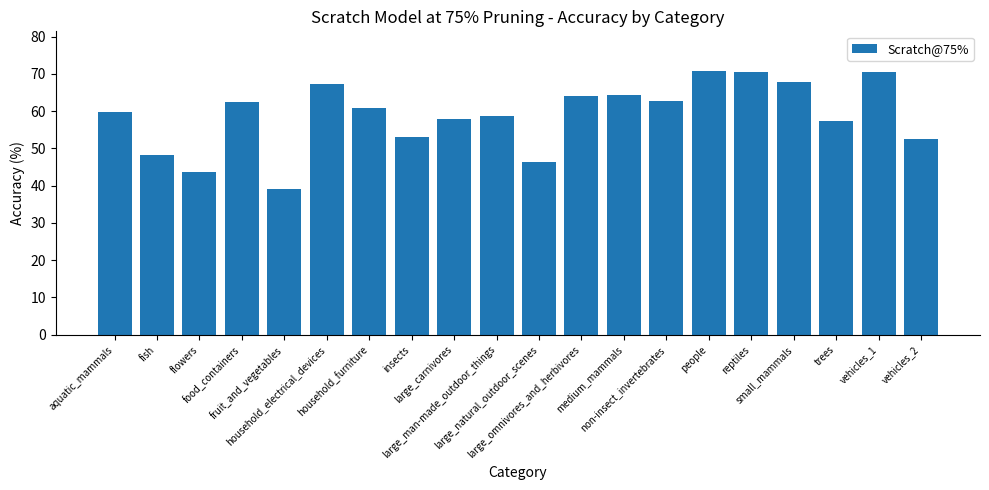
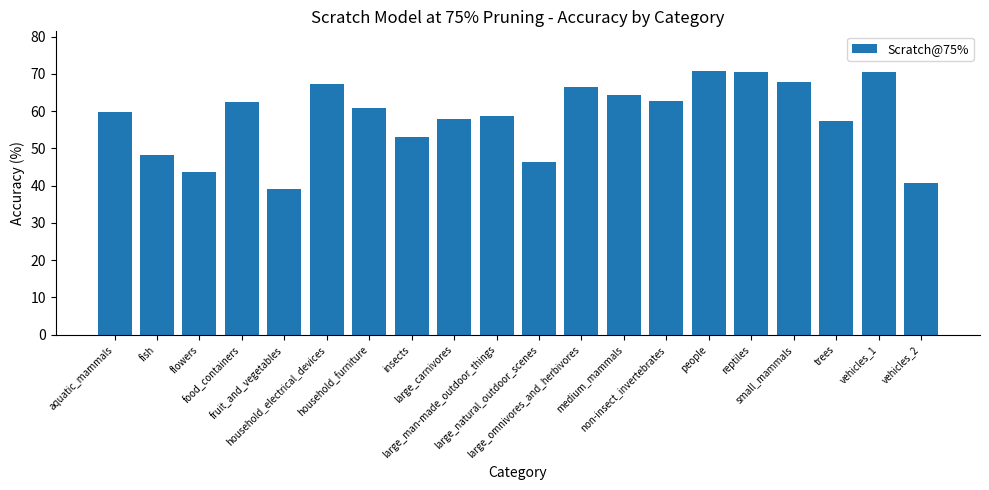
large_omnivores_and_herbivores: 64 -> 67
vehicles_2: 53 -> 41
